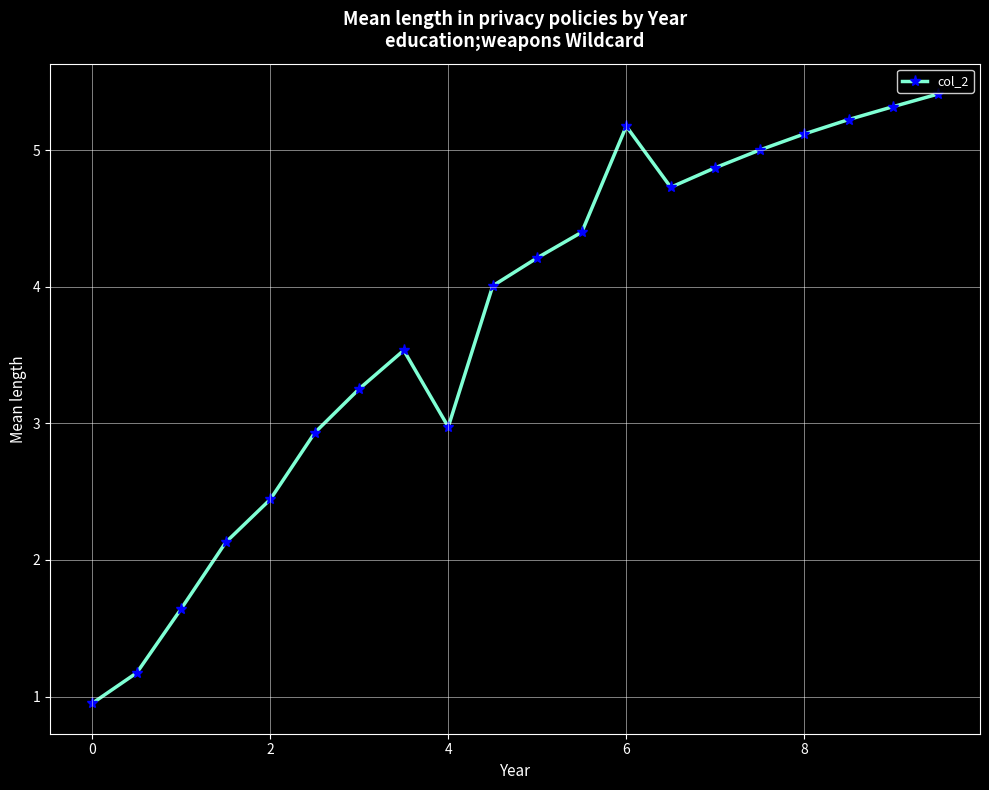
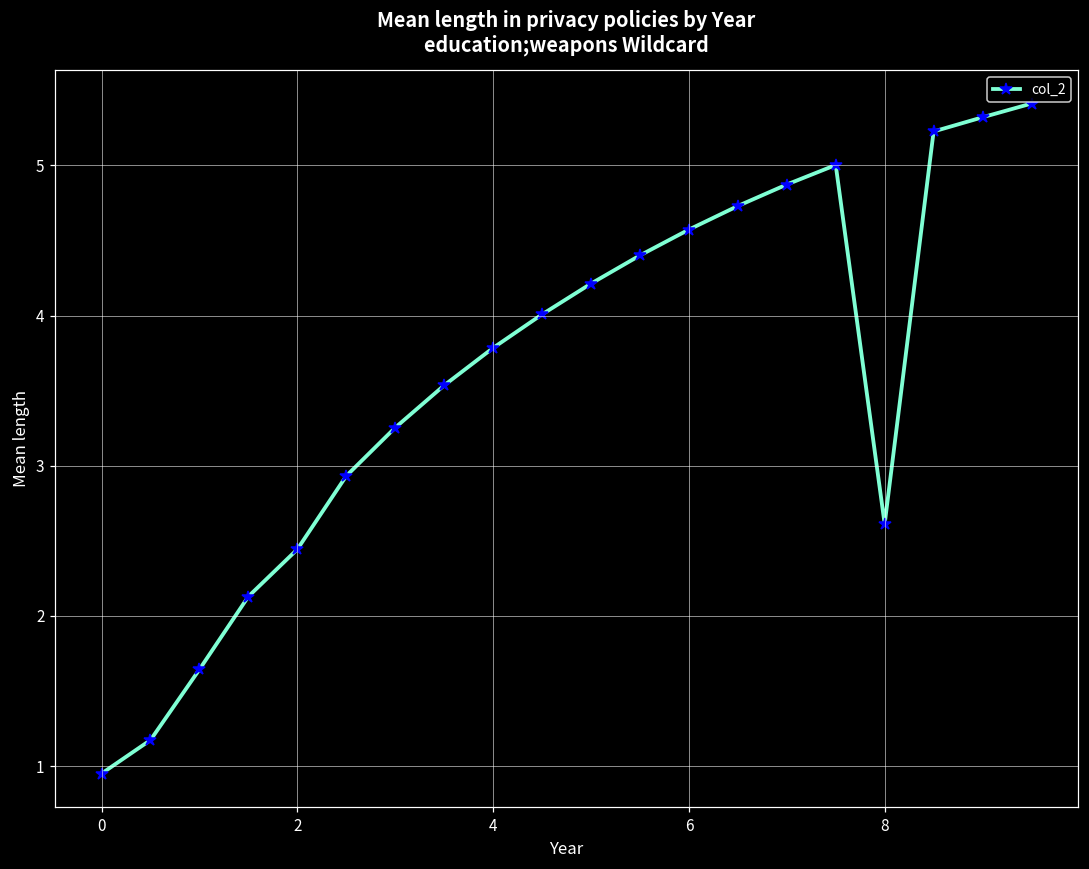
4: 2.97 -> 3.78
6: 5.18 -> 4.57
8: 5.12 -> 2.61
